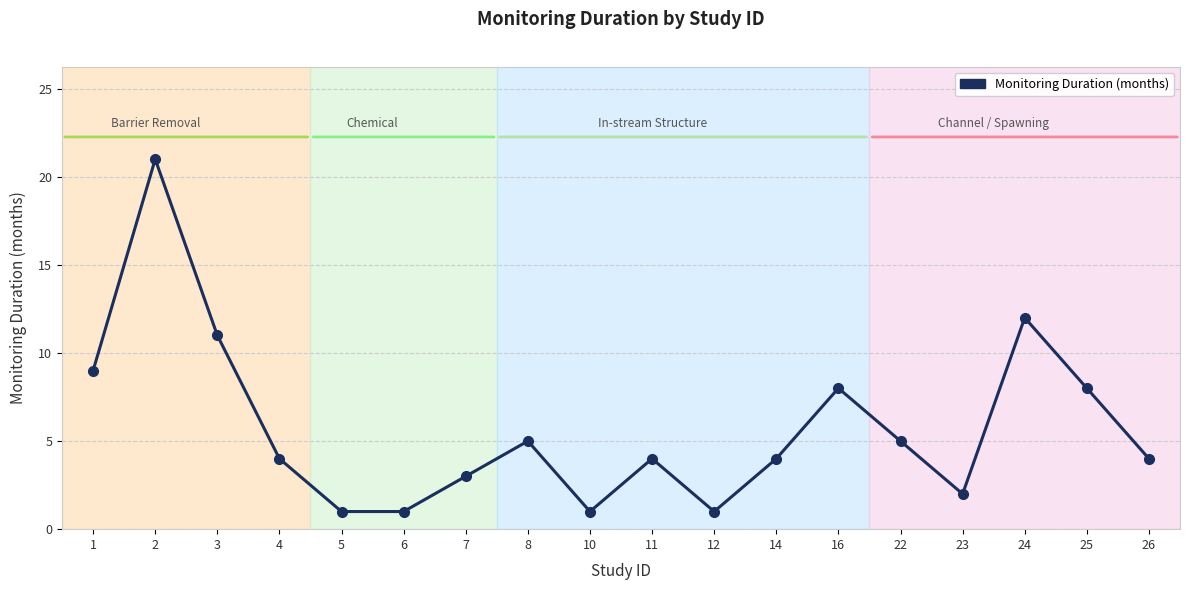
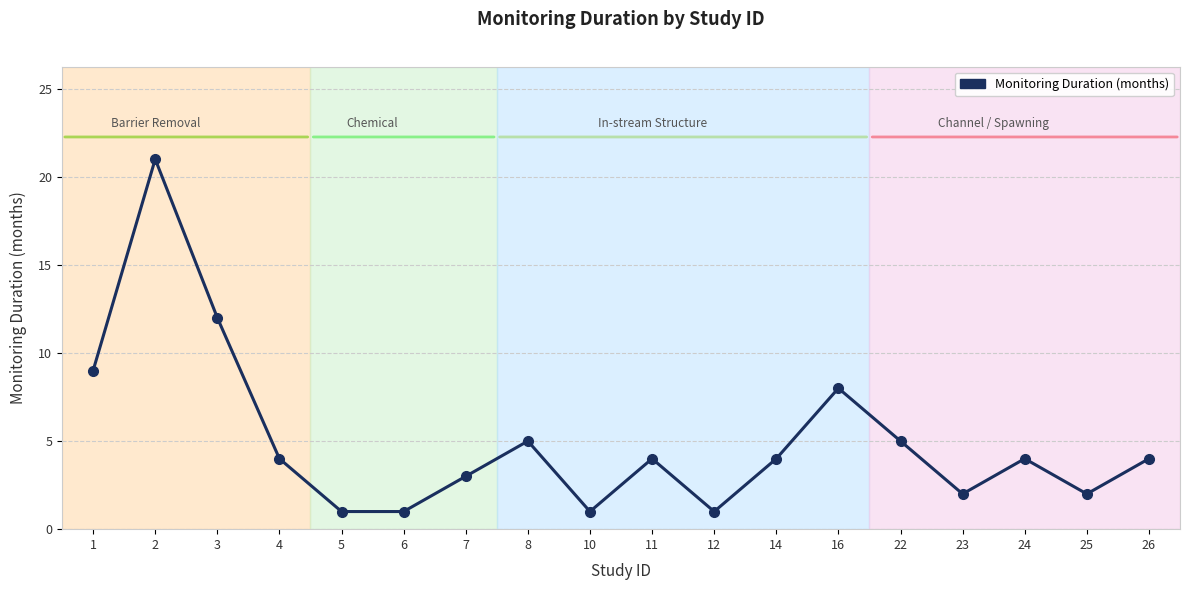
3: 11 -> 12
24: 12 -> 4
25: 8 -> 2
